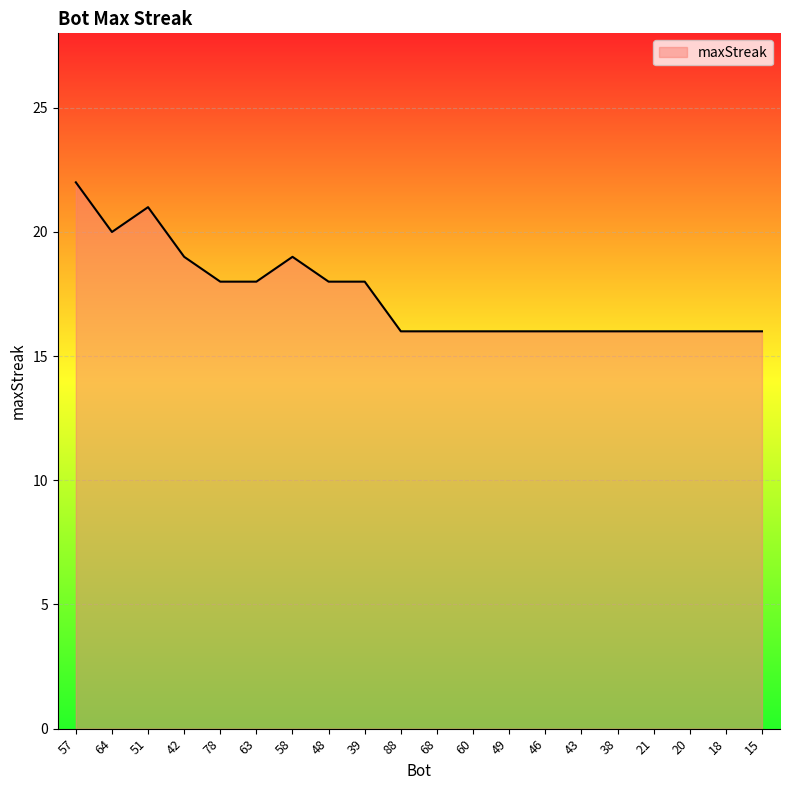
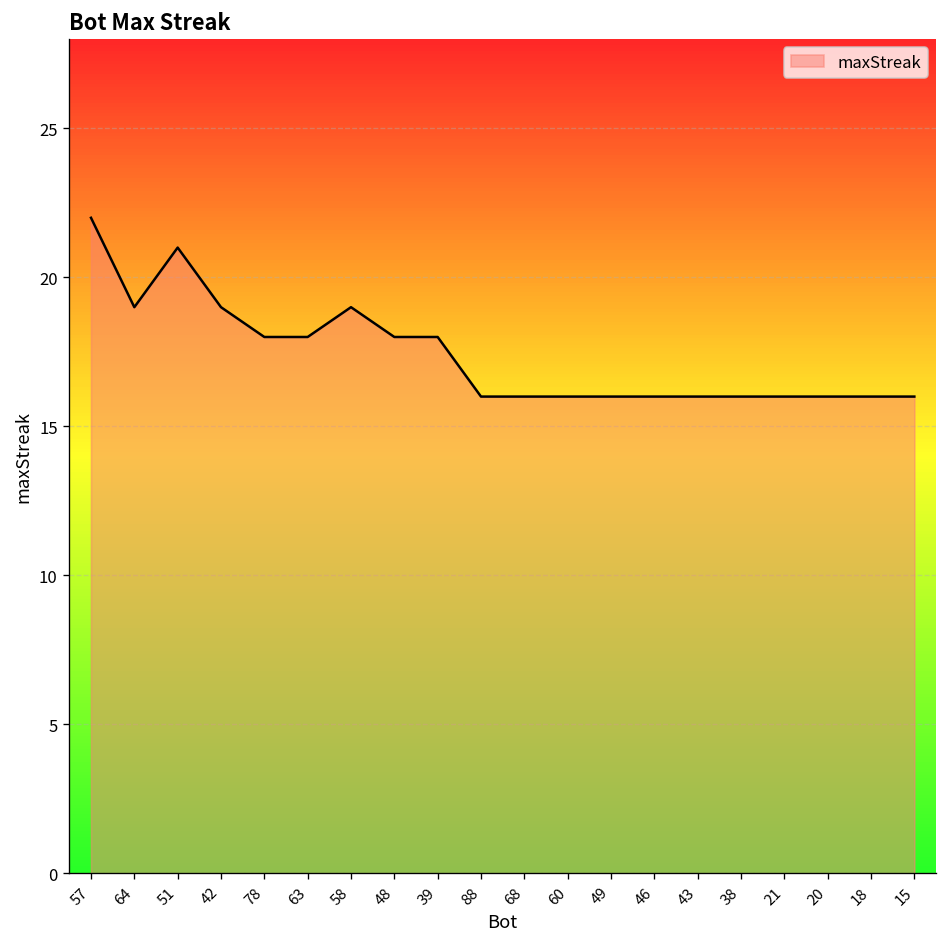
64: 20 -> 19
